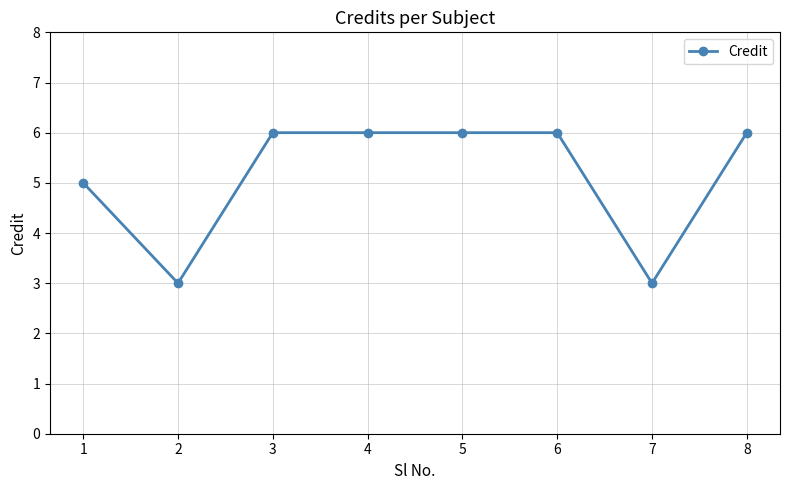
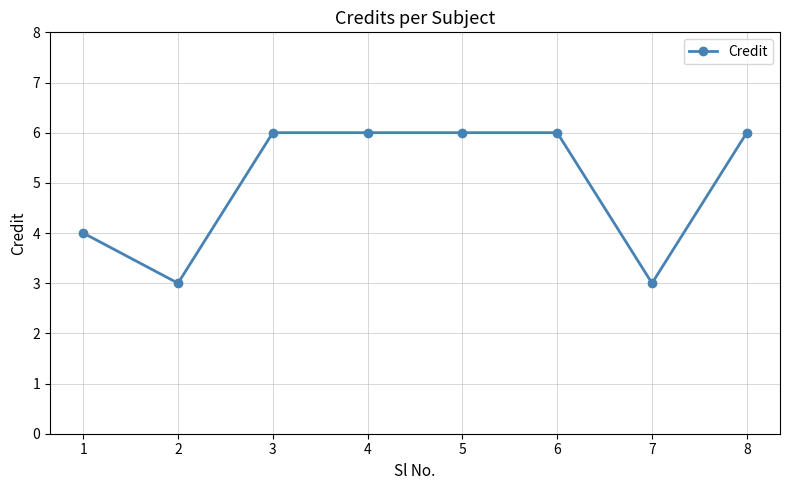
1: 5 -> 4
